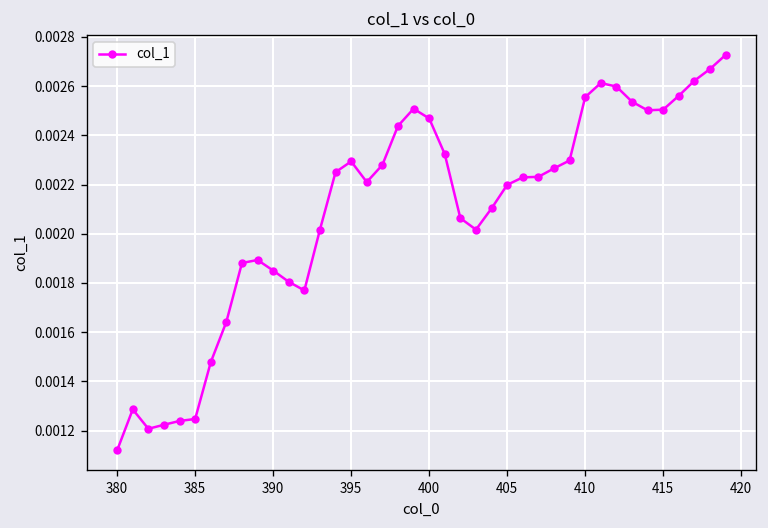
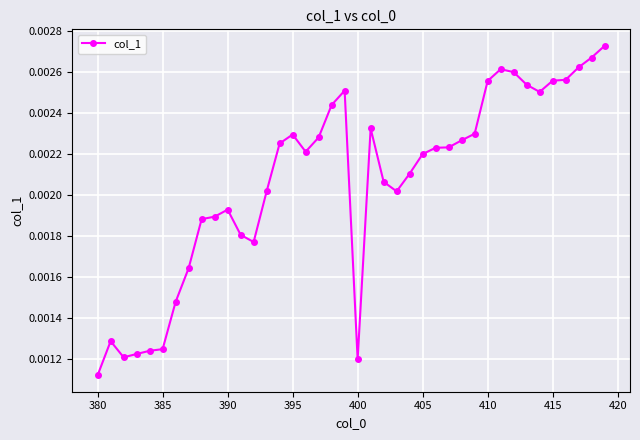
390: 0.00185 -> 0.00193
400: 0.00247 -> 0.00120
415: 0.00250 -> 0.00256
